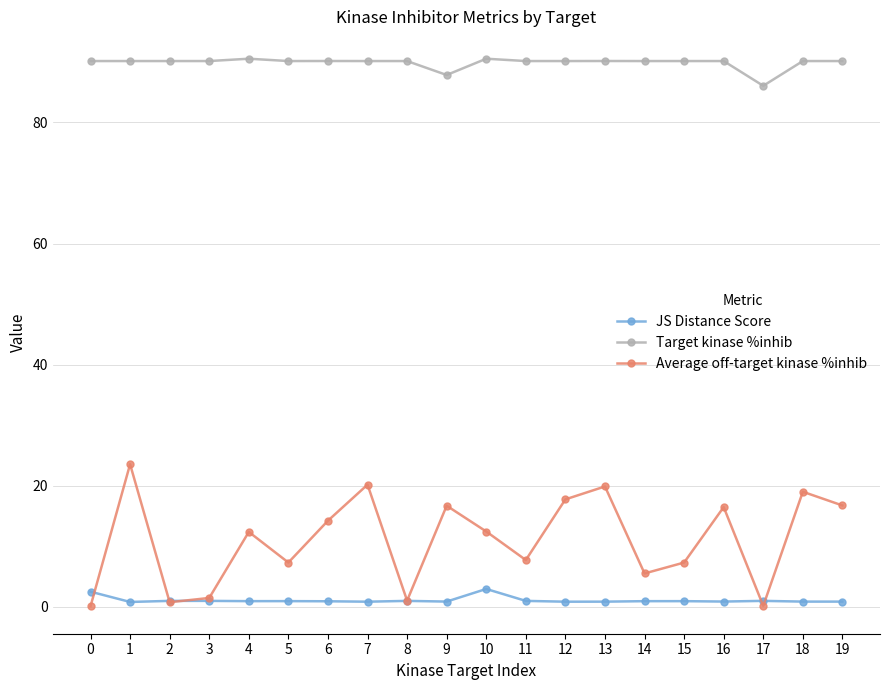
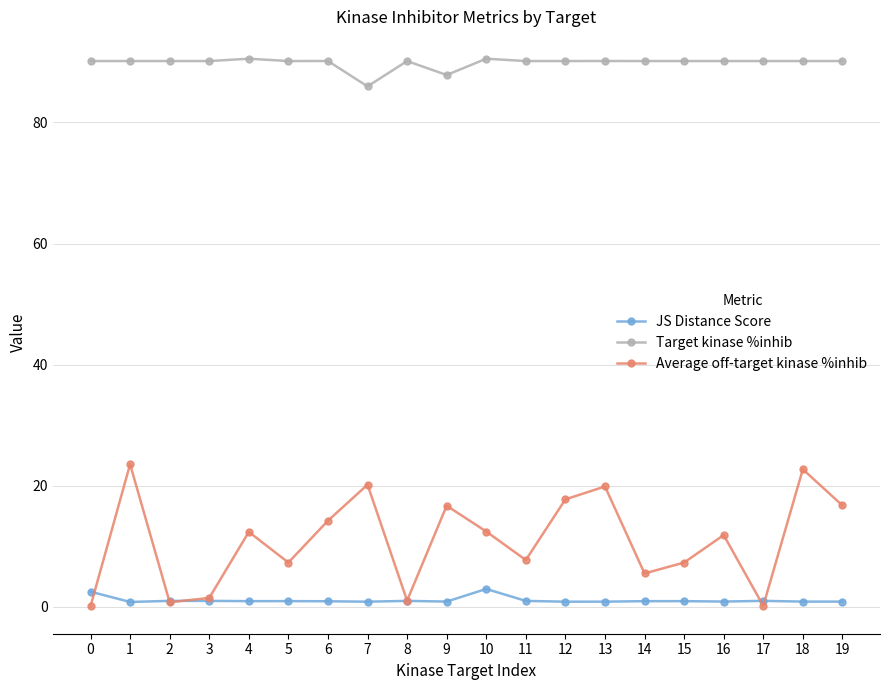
Target kinase %inhib, 7: 90 -> 86
Average off-target kinase %inhib, 16: 16 -> 12
Target kinase %inhib, 17: 86 -> 90
Average off-target kinase %inhib, 18: 19 -> 23
